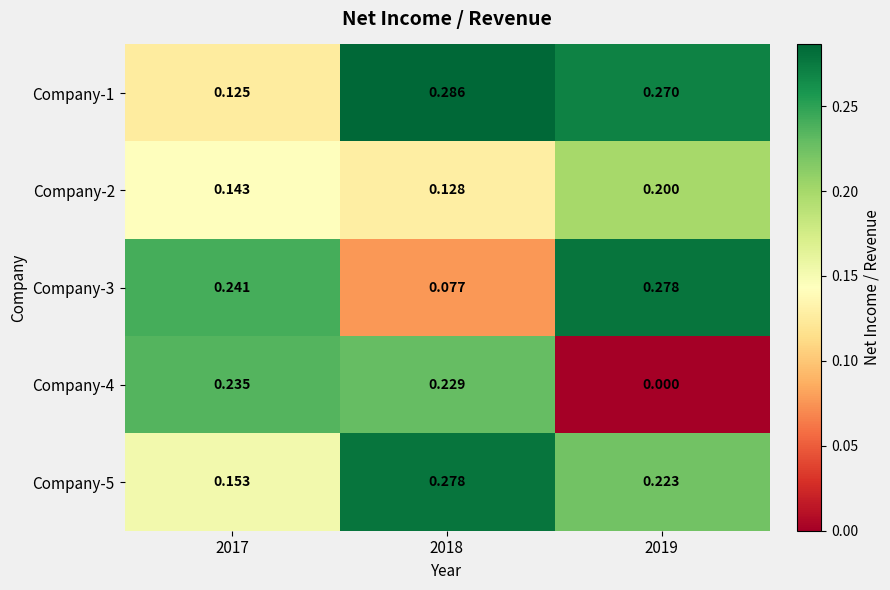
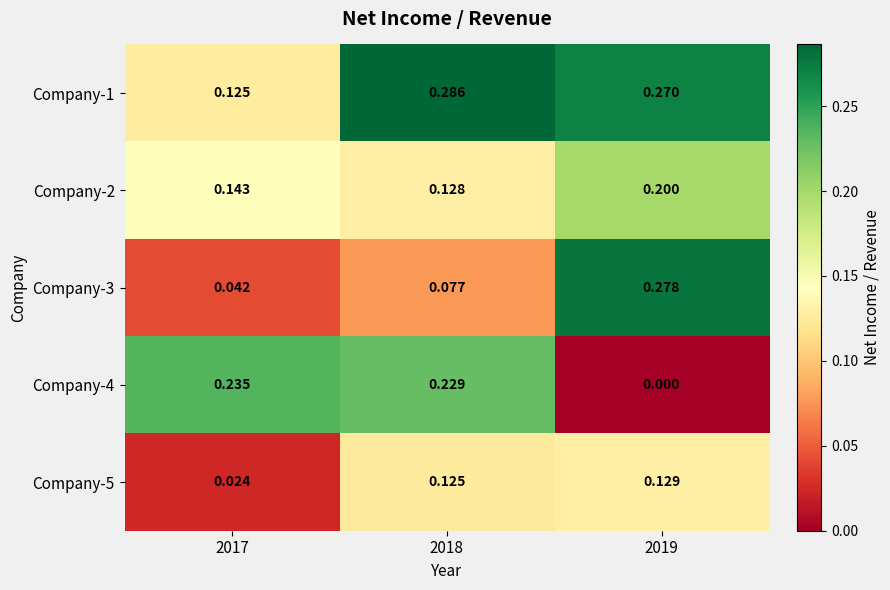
Company-3, 2017: 0.241 -> 0.042
Company-5, 2017: 0.153 -> 0.024
Company-5, 2018: 0.278 -> 0.125
Company-5, 2019: 0.223 -> 0.129
